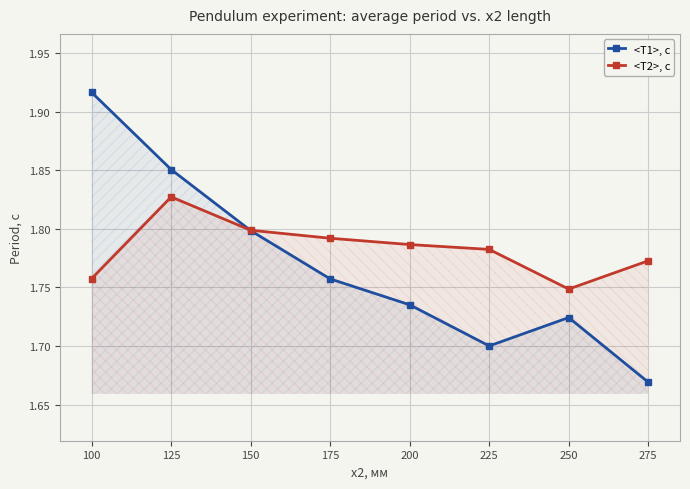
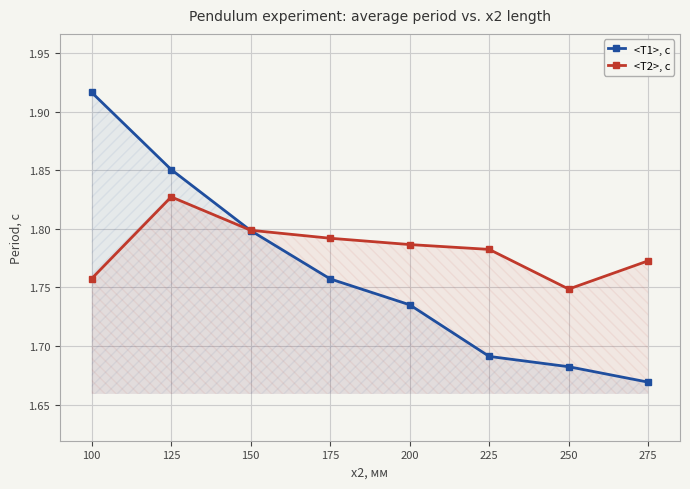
<T1>, с, 225: 1.700 -> 1.691
<T1>, с, 250: 1.724 -> 1.682
